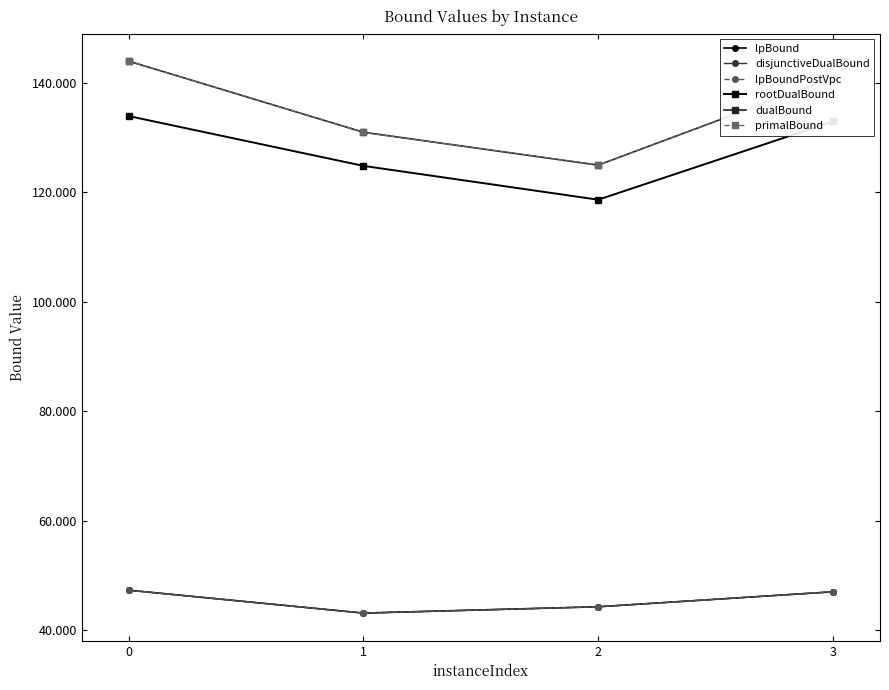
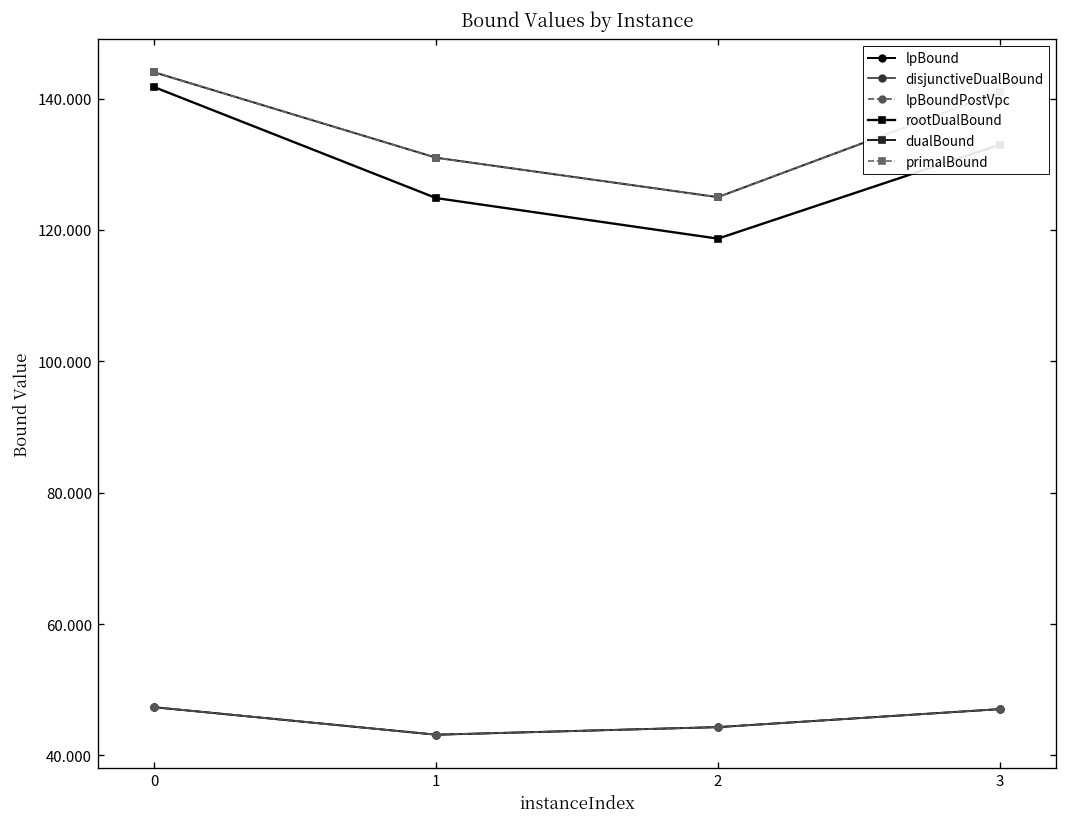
rootDualBound, 0: 134 -> 142
